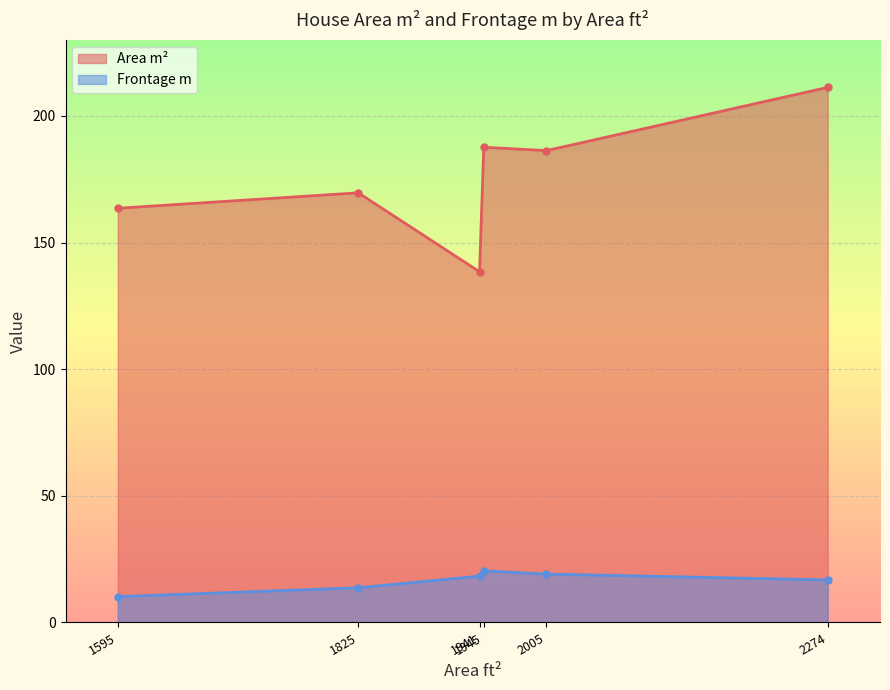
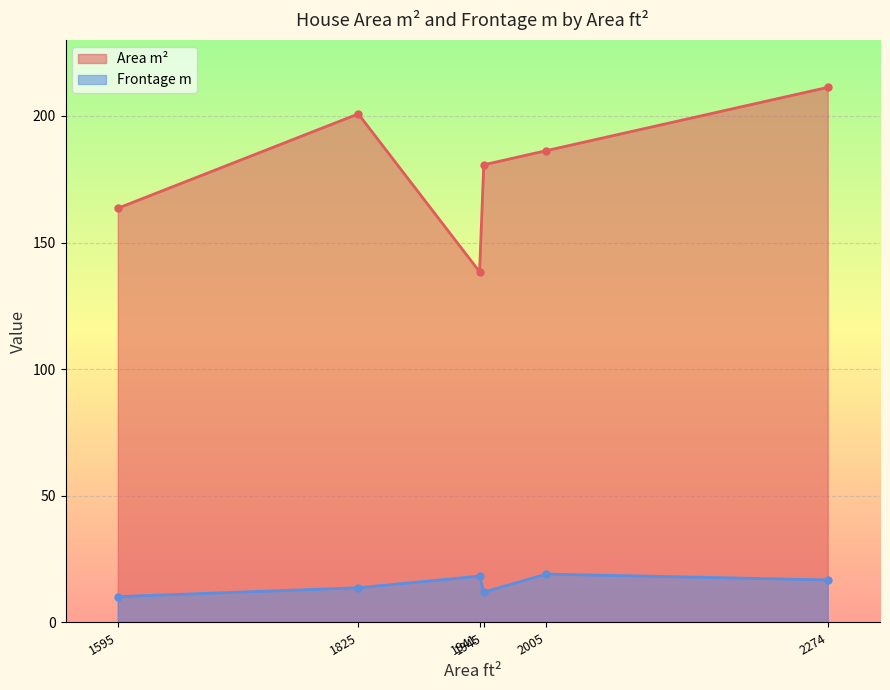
Area m², 1825: 170 -> 201
Area m², 1945: 188 -> 181
Frontage m, 1945: 20 -> 12
